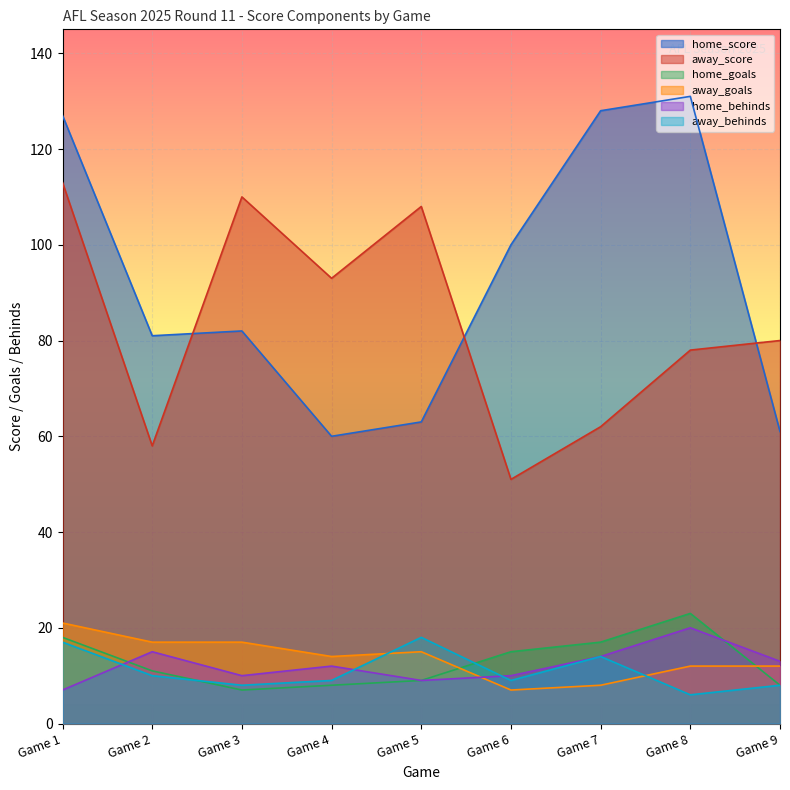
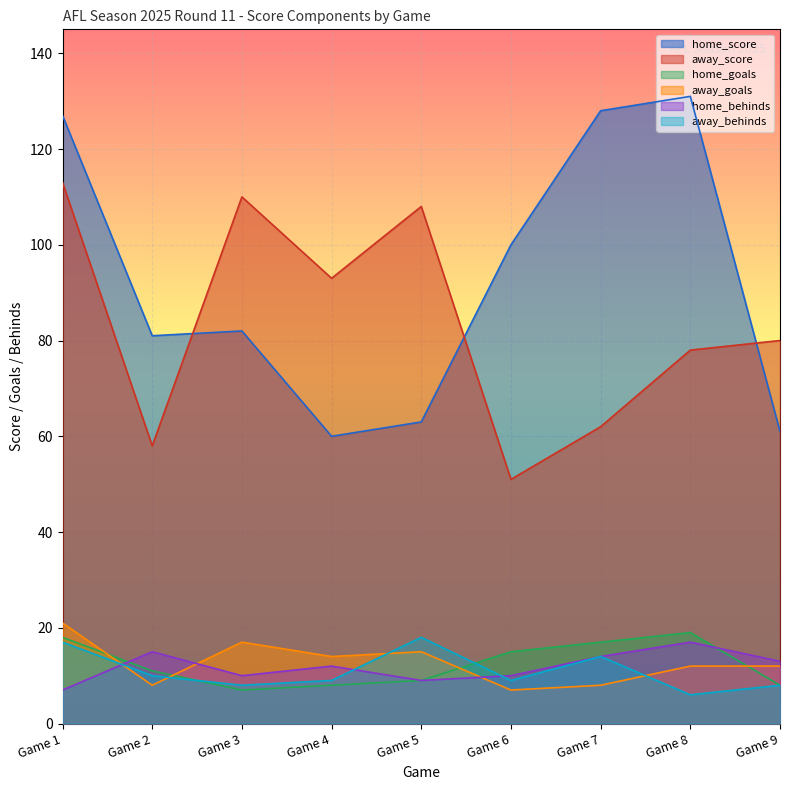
away_goals, Game 2: 17 -> 8
home_goals, Game 8: 23 -> 19
home_behinds, Game 8: 20 -> 17
